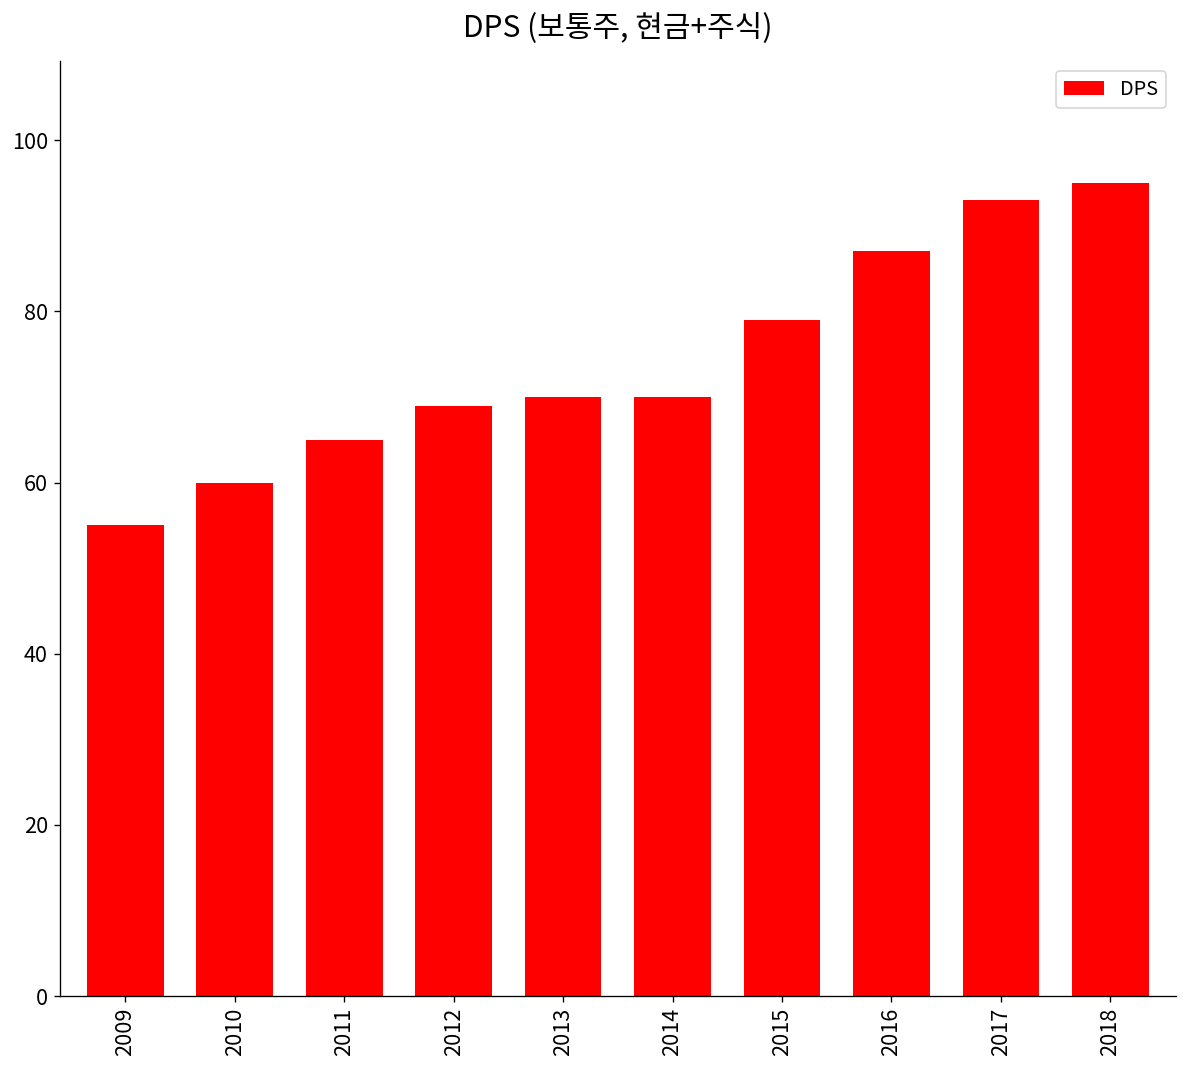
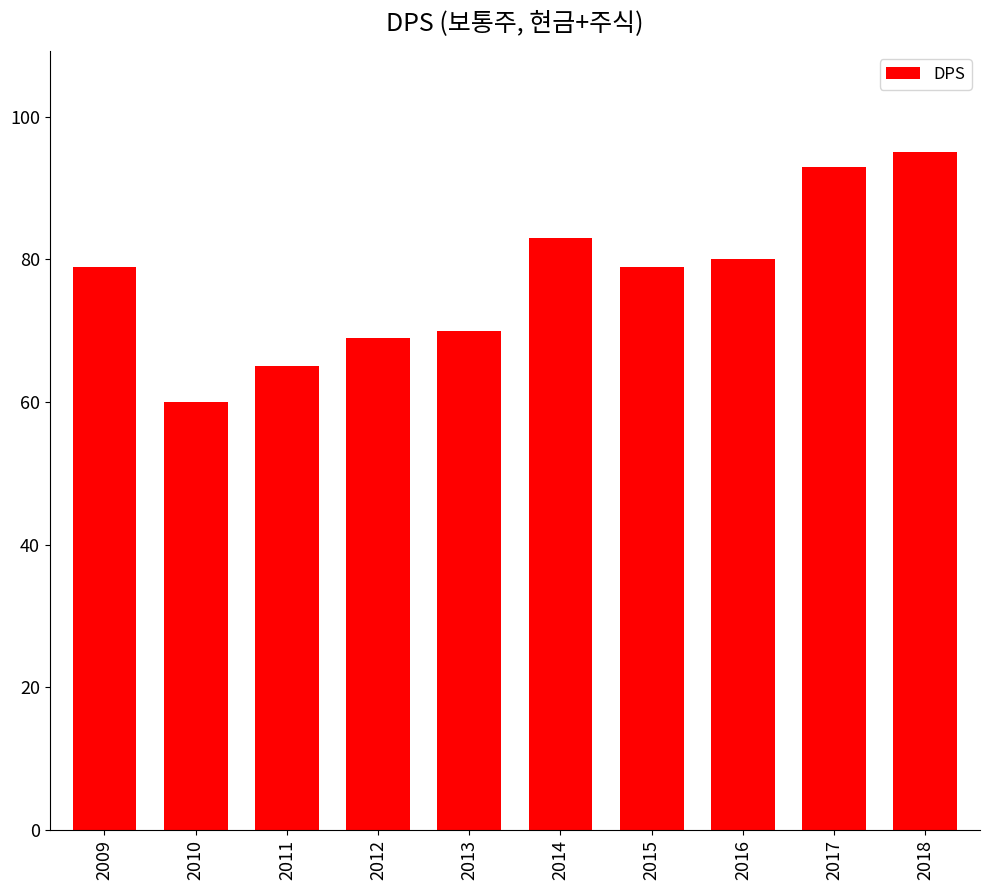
2009: 55 -> 79
2014: 70 -> 83
2016: 87 -> 80
